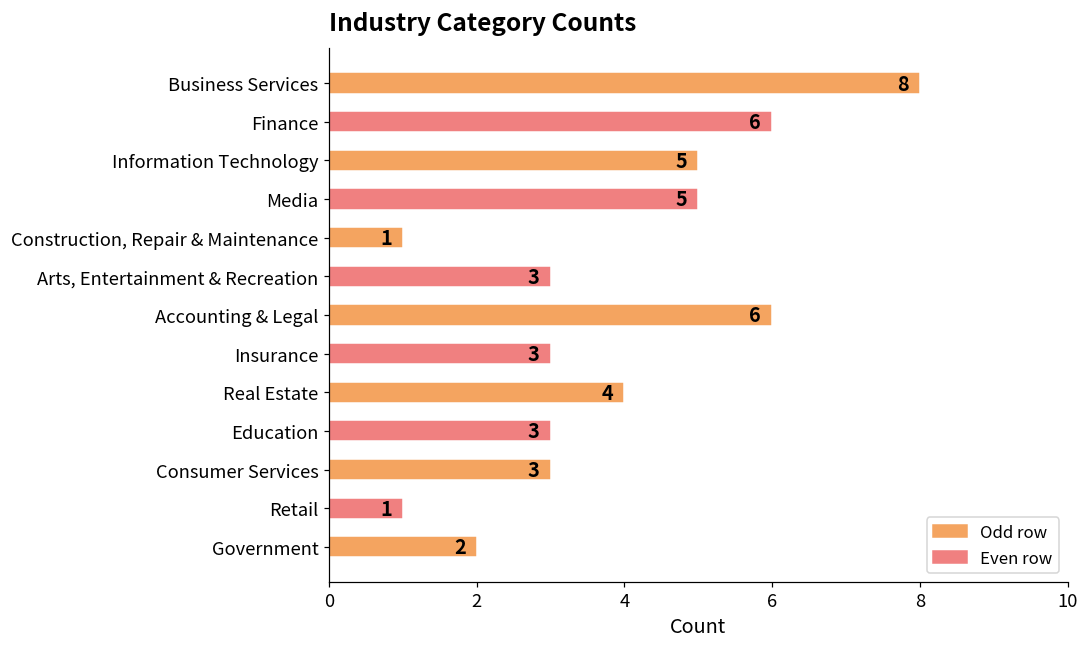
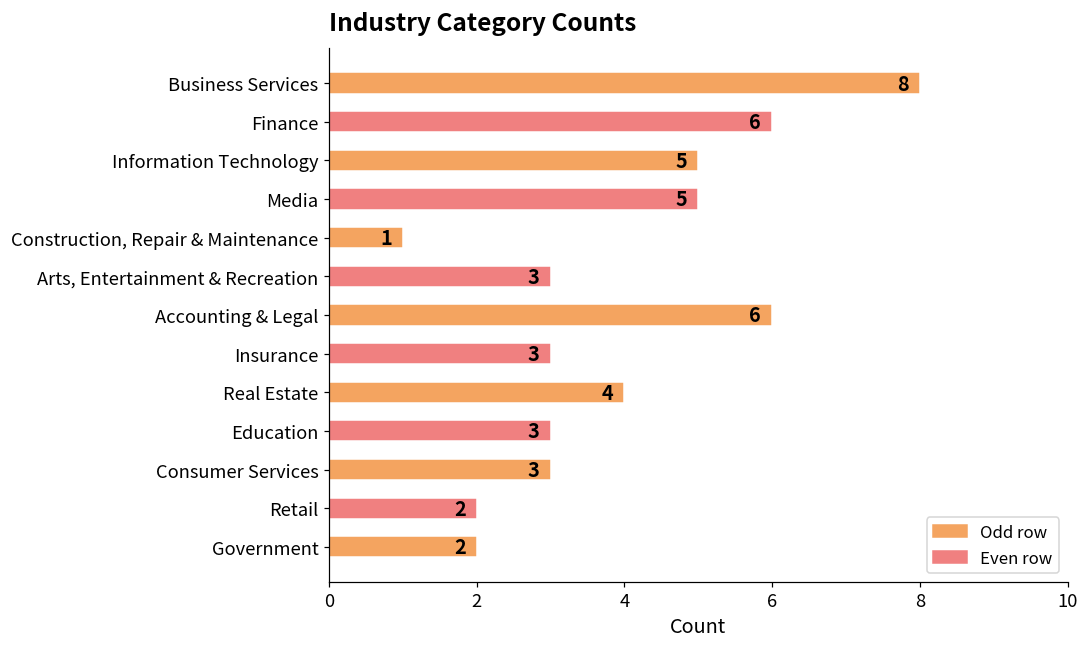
Retail: 1 -> 2
